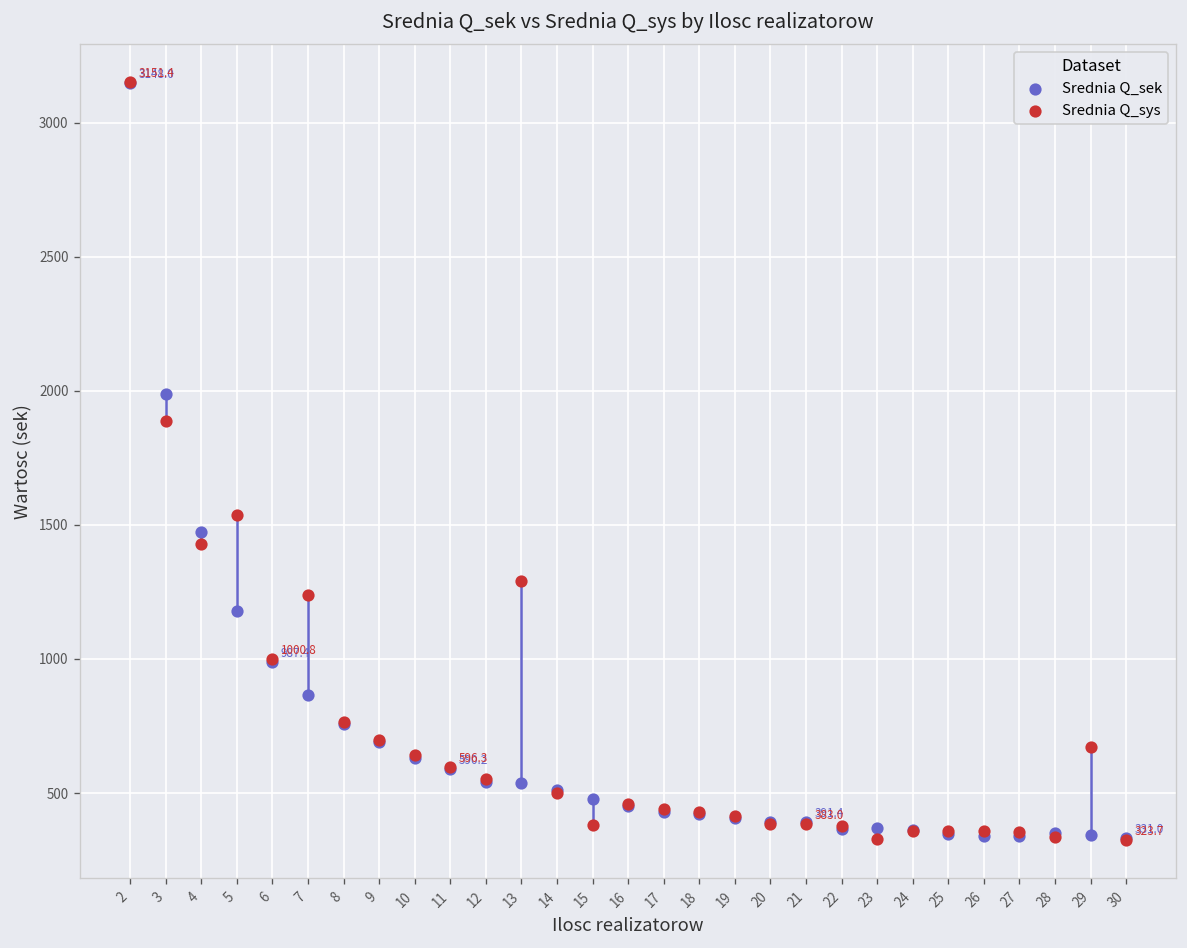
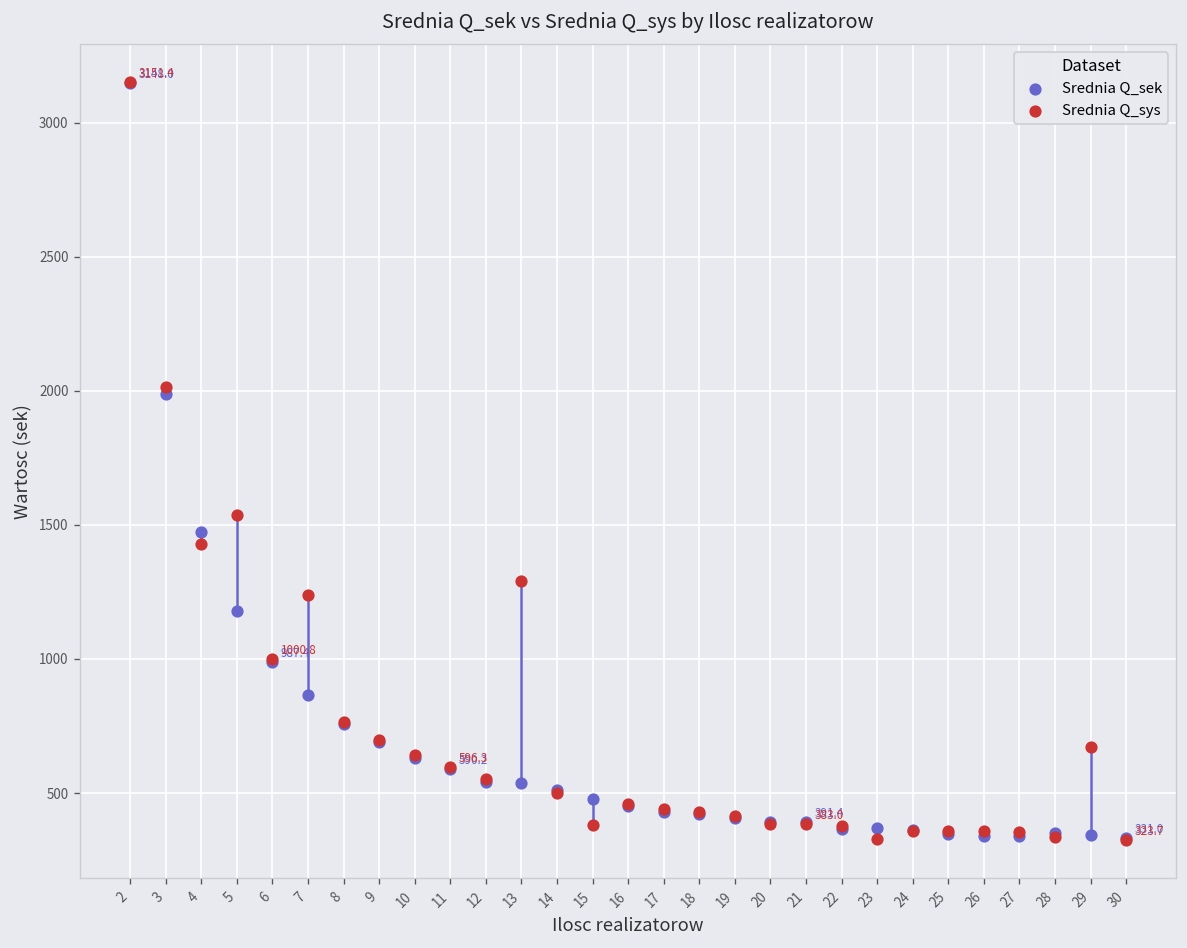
Srednia Q_sys, 3: 1890 -> 2010
